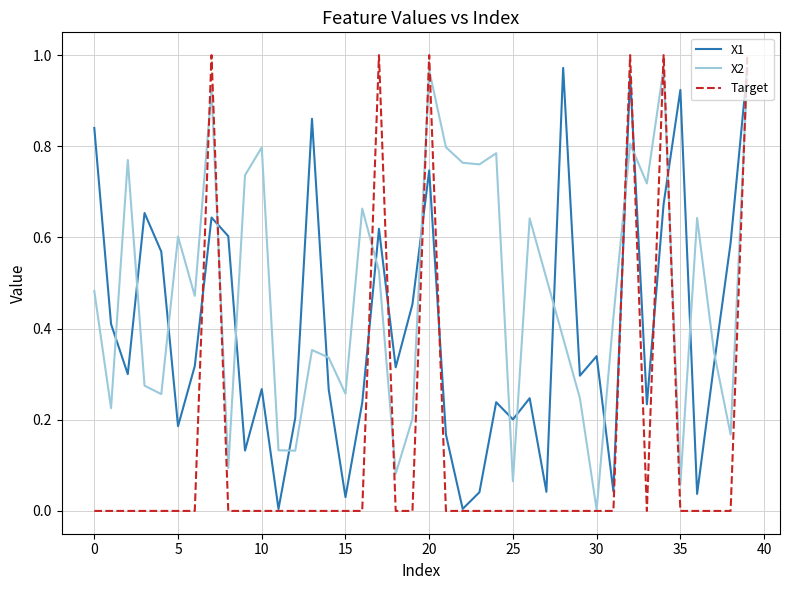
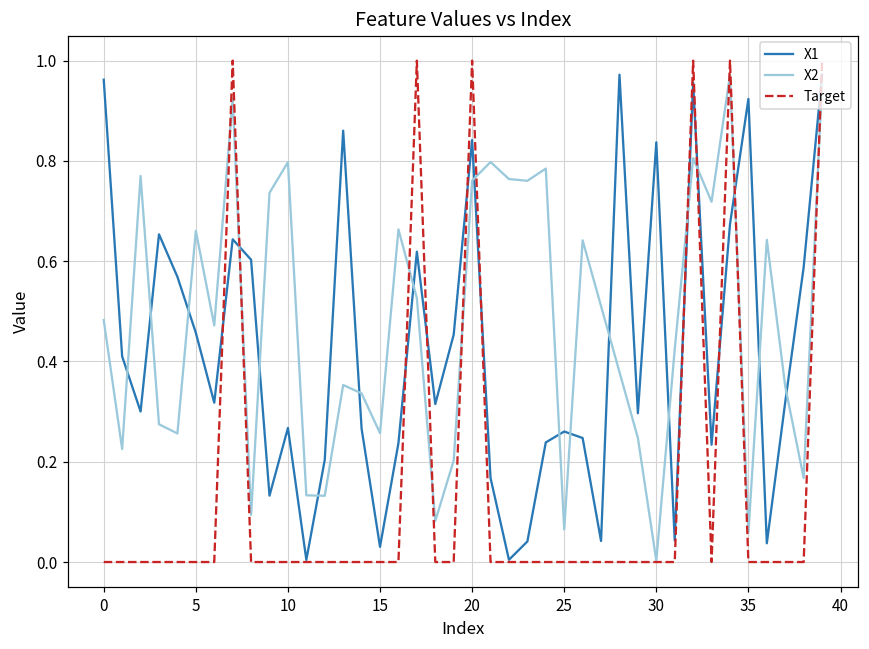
X1, 0: 0.84 -> 0.96
X1, 5: 0.19 -> 0.46
X2, 5: 0.60 -> 0.66
X1, 20: 0.75 -> 0.84
X2, 20: 0.97 -> 0.76
X1, 25: 0.20 -> 0.26
X1, 30: 0.34 -> 0.84
